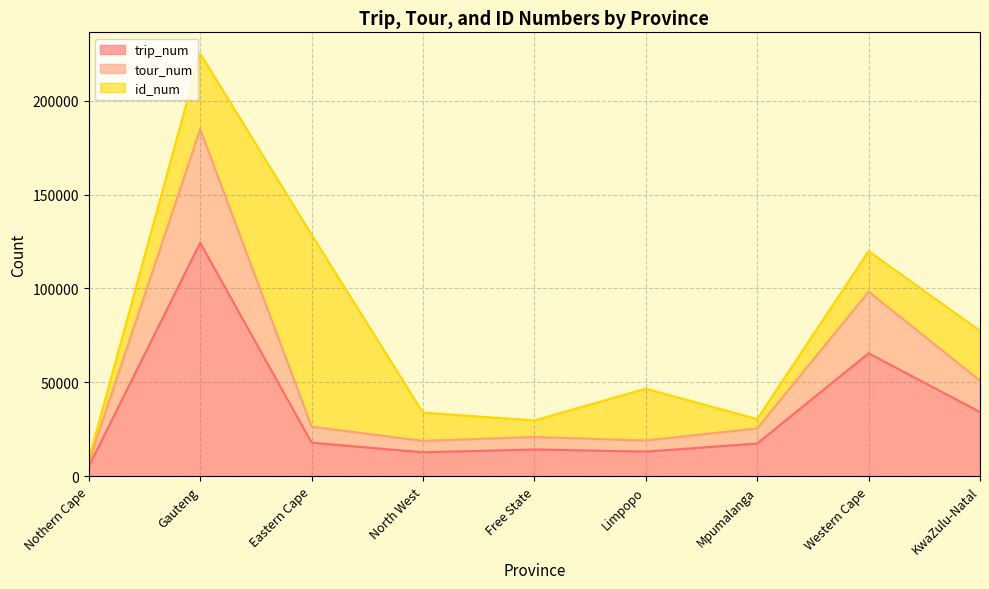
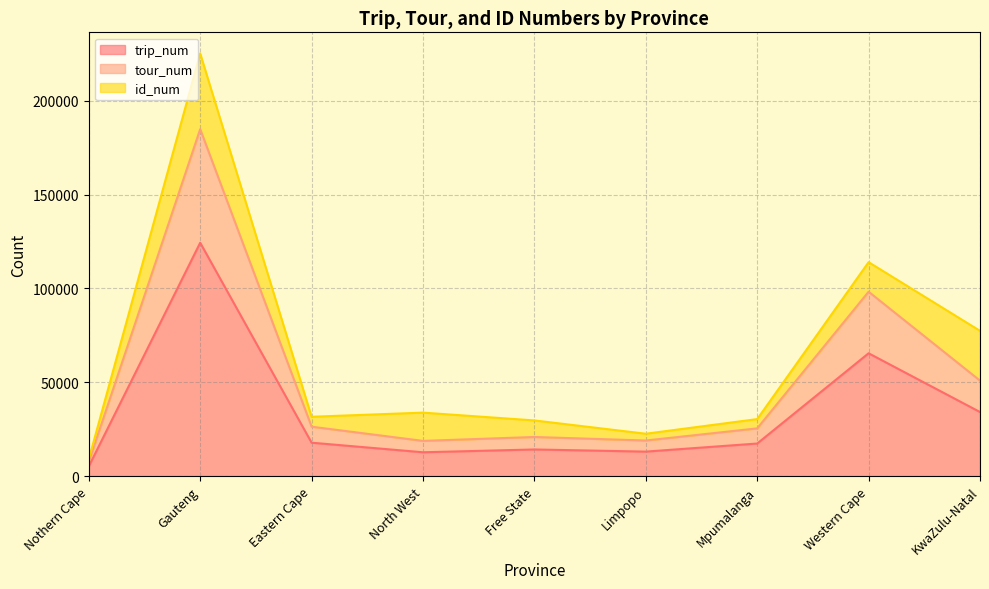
id_num, Eastern Cape: 102000 -> 5000
id_num, Limpopo: 28000 -> 4000
id_num, Western Cape: 22000 -> 16000
